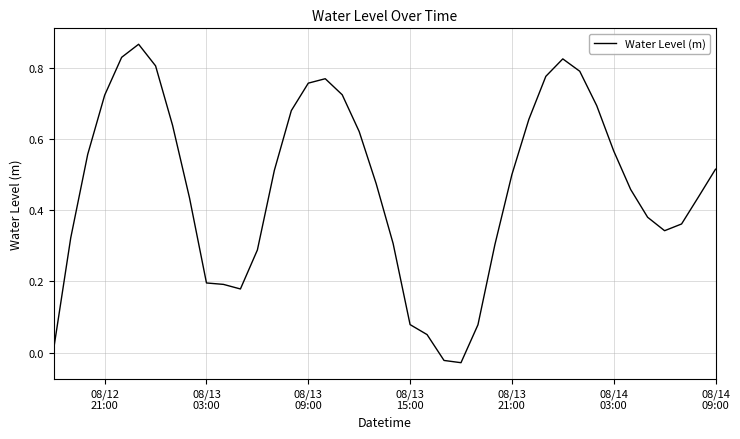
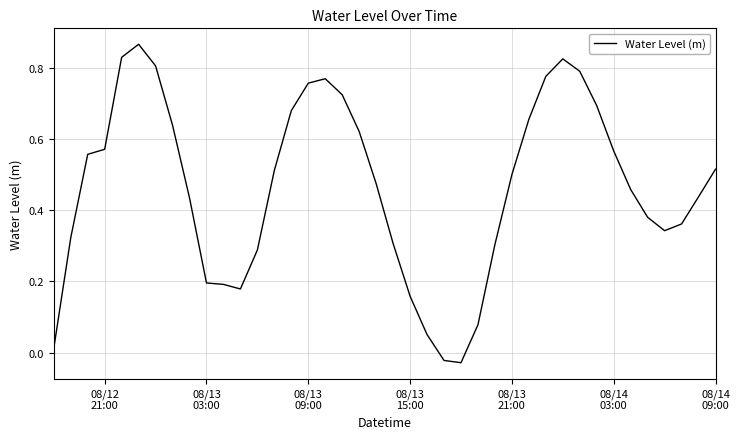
08/12 21:00: 0.72 -> 0.57
08/13 15:00: 0.08 -> 0.16
